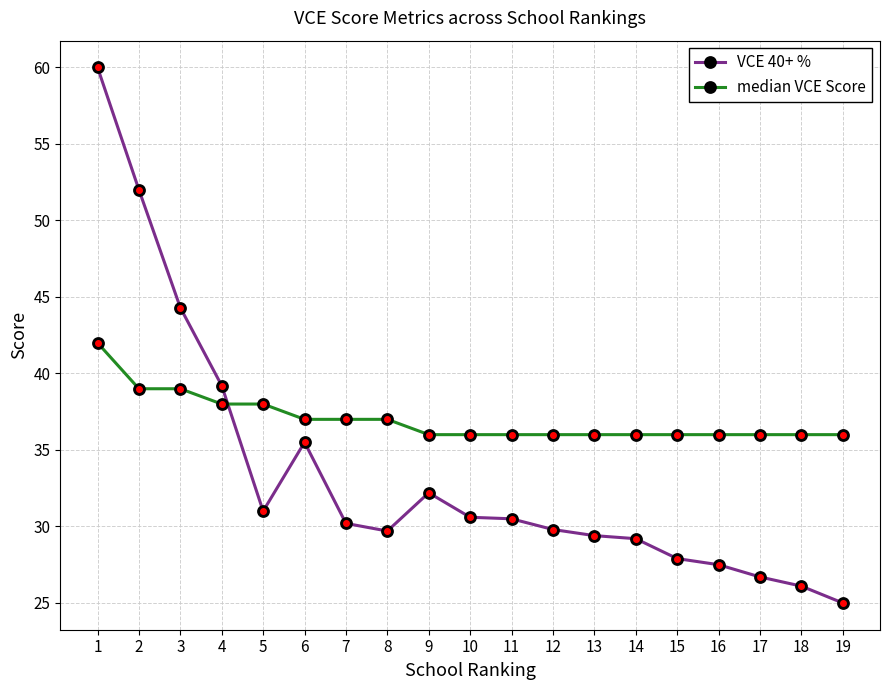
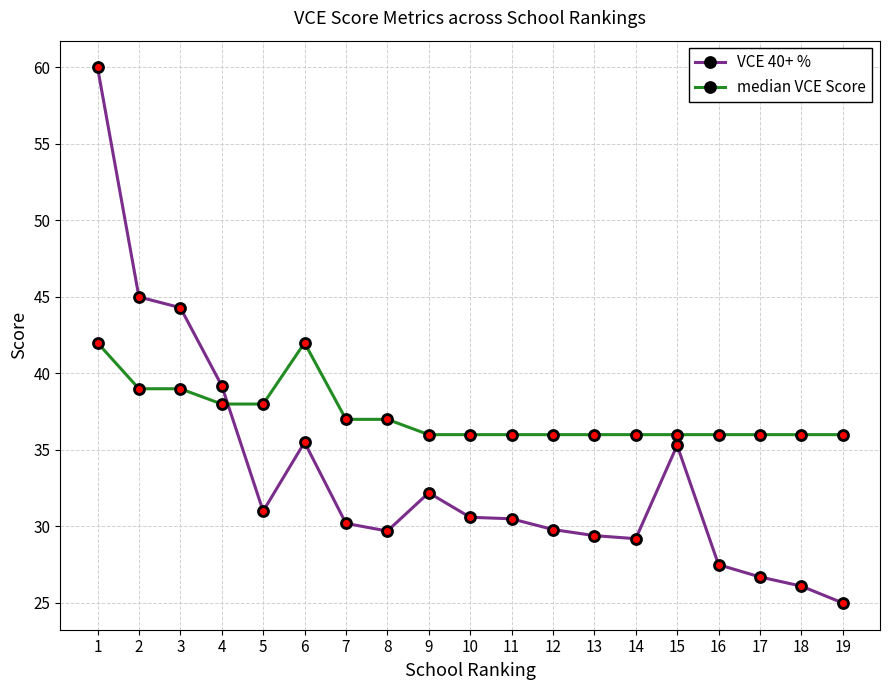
VCE 40+ %, 2: 52 -> 45
median VCE Score, 6: 37 -> 42
VCE 40+ %, 15: 27.9 -> 35.3
